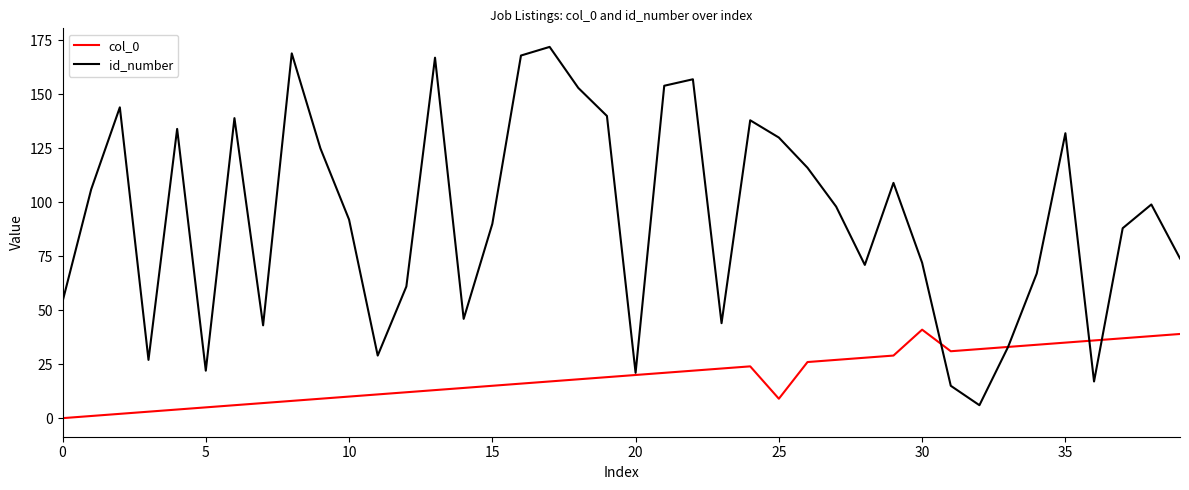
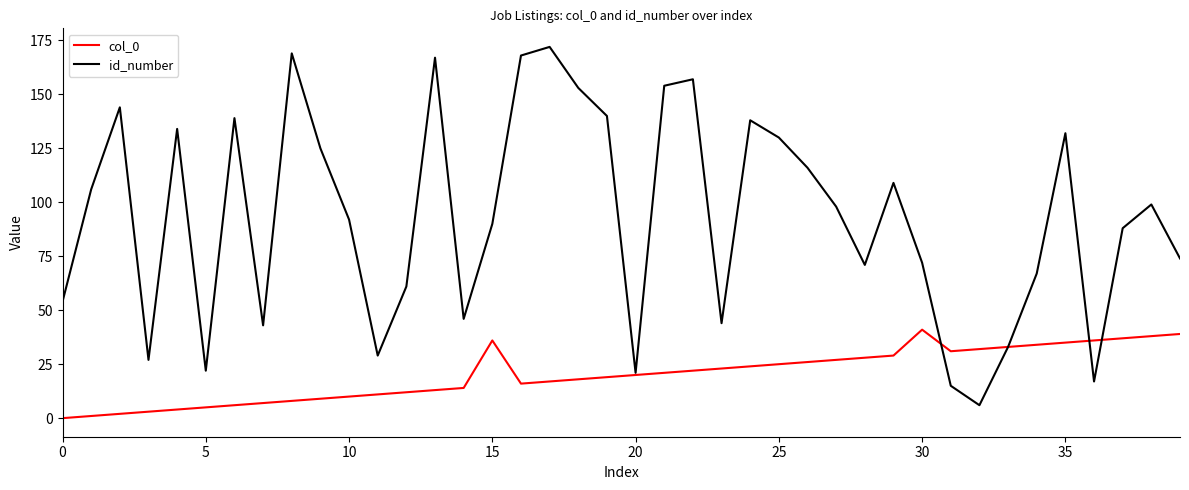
col_0, 15: 15 -> 36
col_0, 25: 9 -> 25
